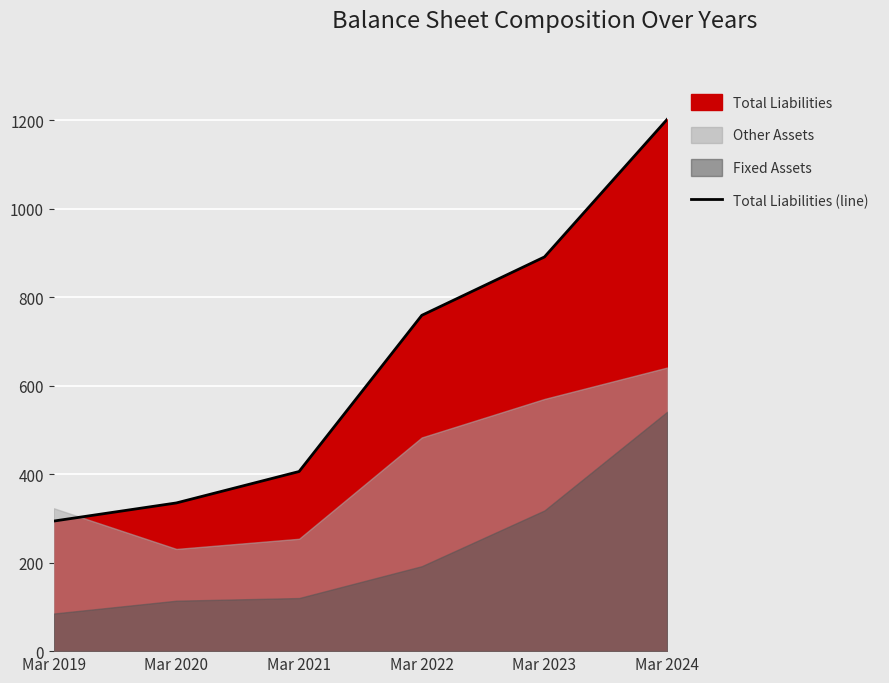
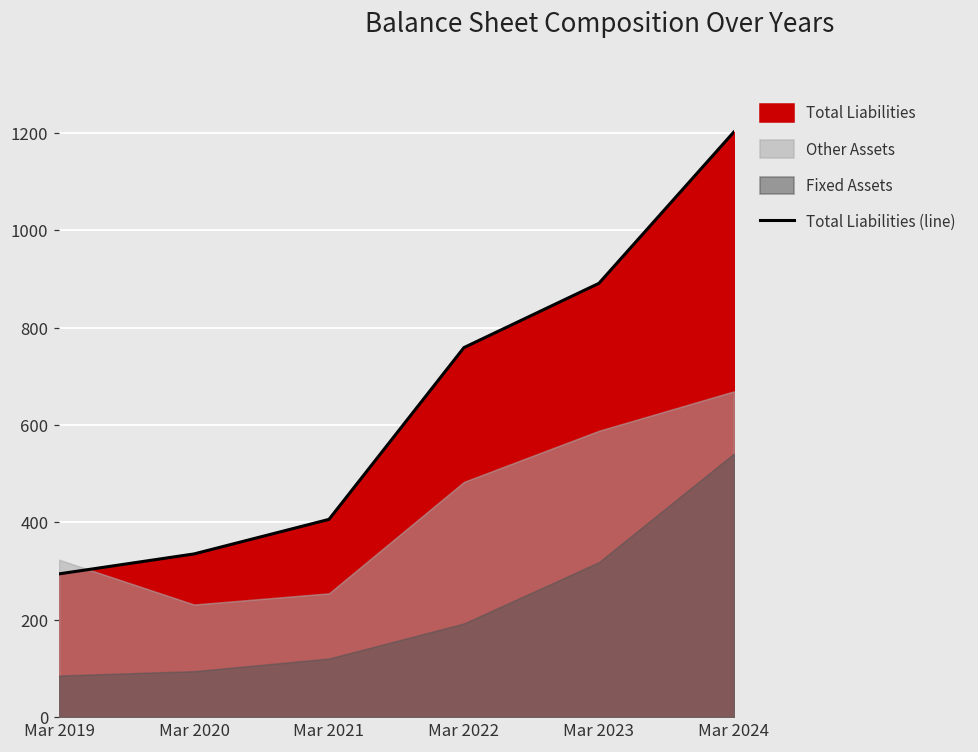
Fixed Assets, Mar 2020: 110 -> 90
Other Assets, Mar 2023: 570 -> 590
Other Assets, Mar 2024: 640 -> 670
